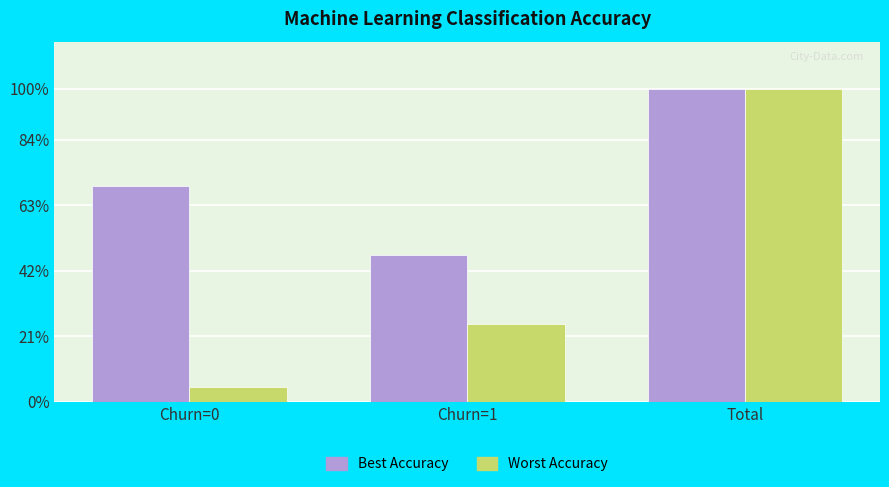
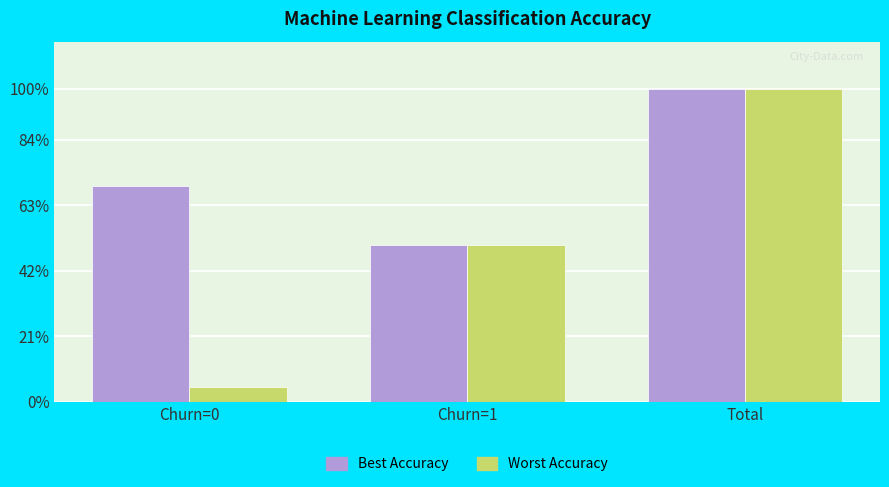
Best Accuracy, Churn=1: 47% -> 50%
Worst Accuracy, Churn=1: 25% -> 50%
